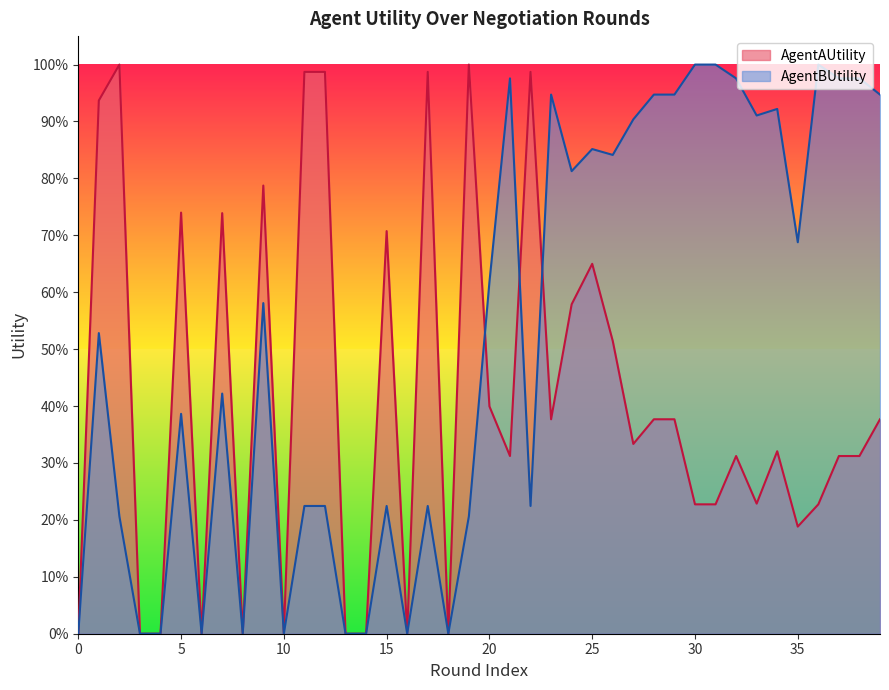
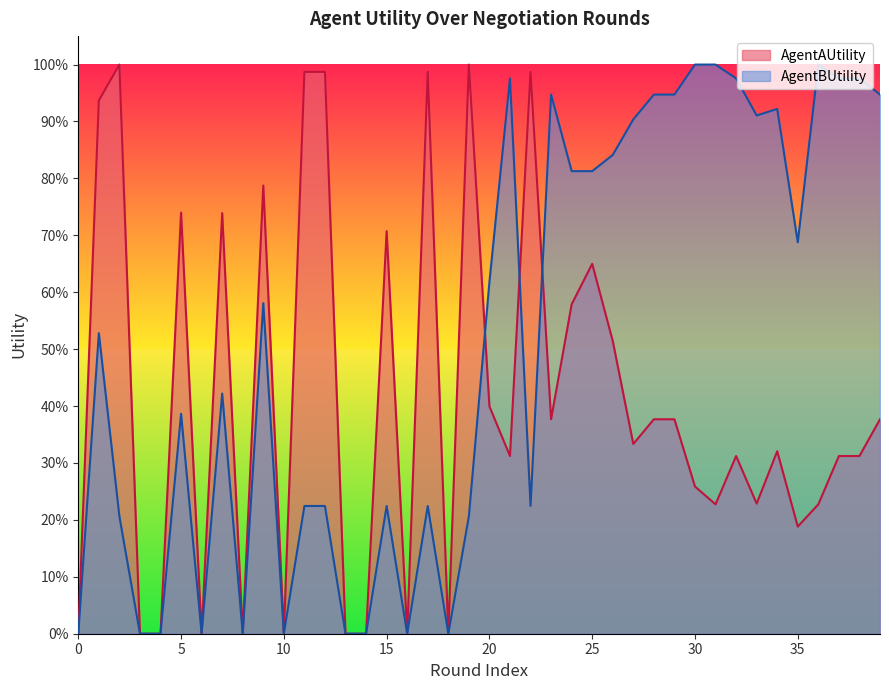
AgentBUtility, 25: 85% -> 81%
AgentAUtility, 30: 23% -> 26%
